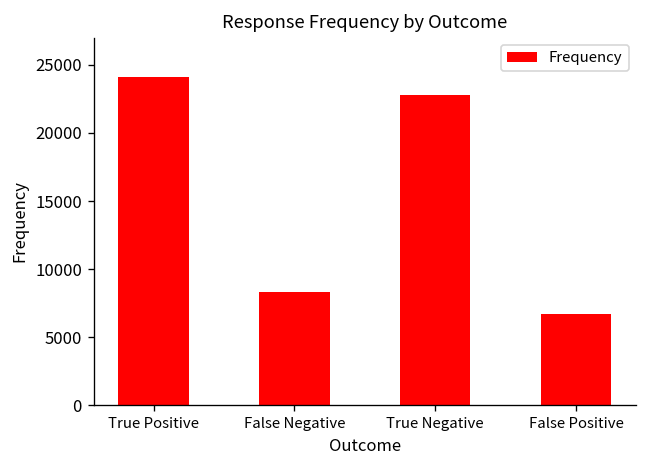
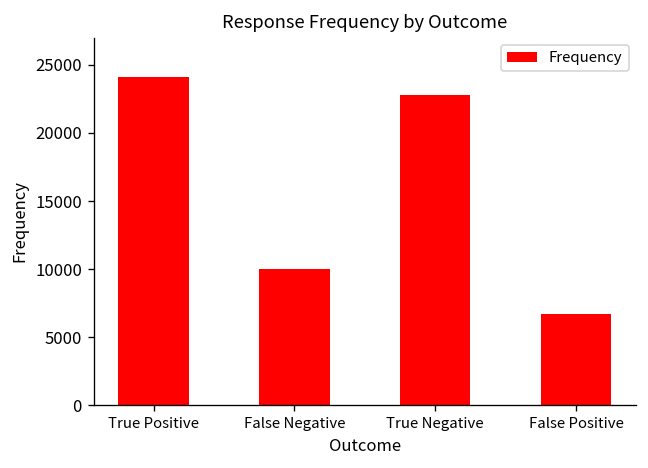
False Negative: 8300 -> 10000
